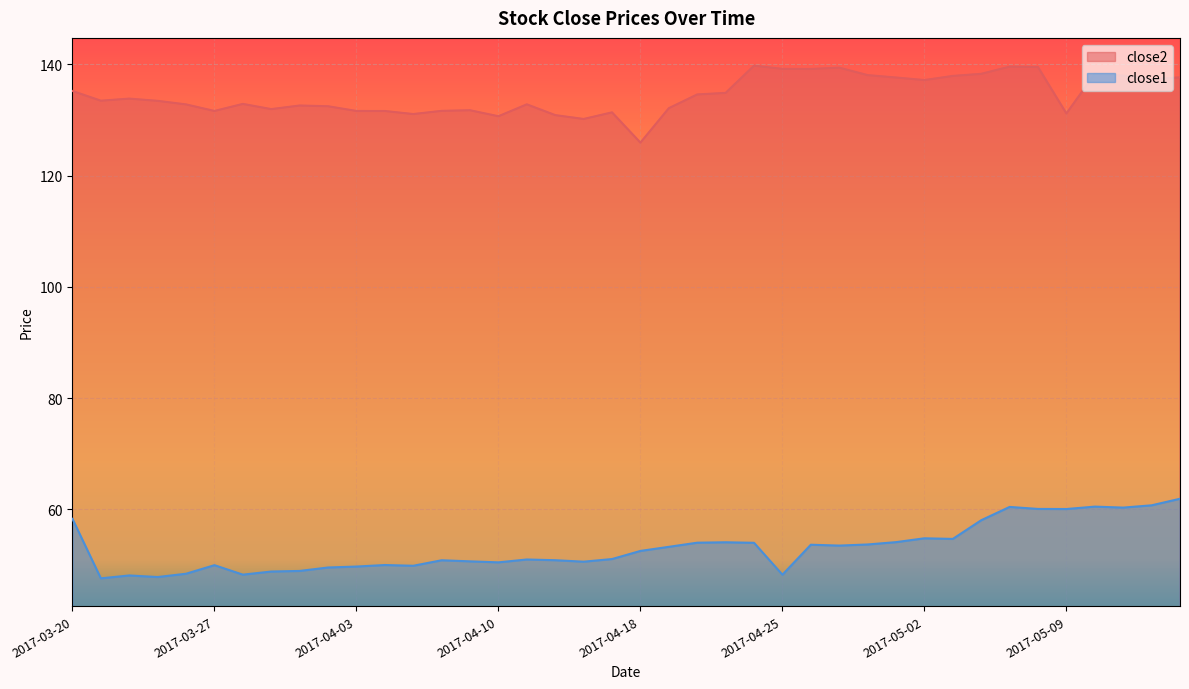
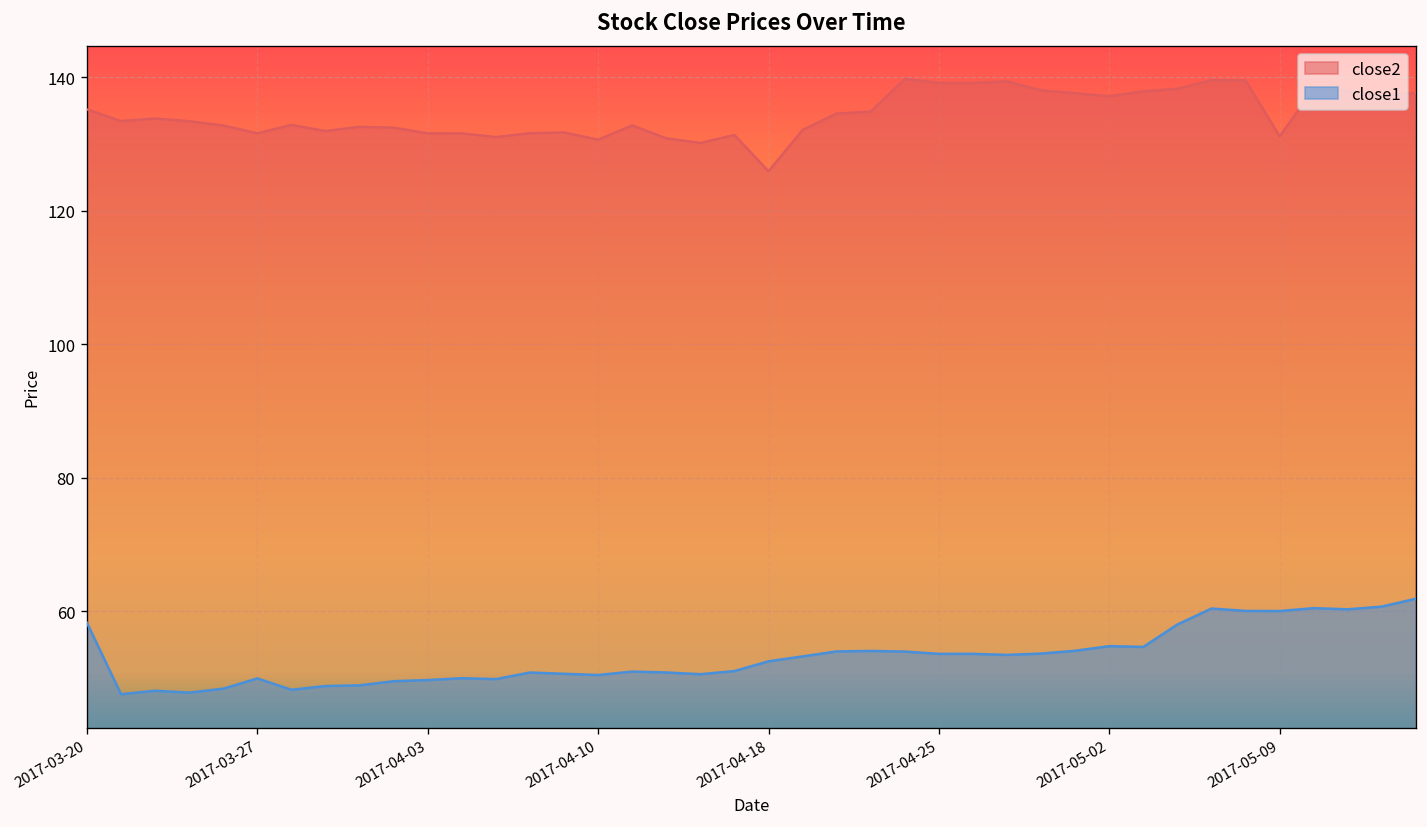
close1, 2017-04-25: 48 -> 54
